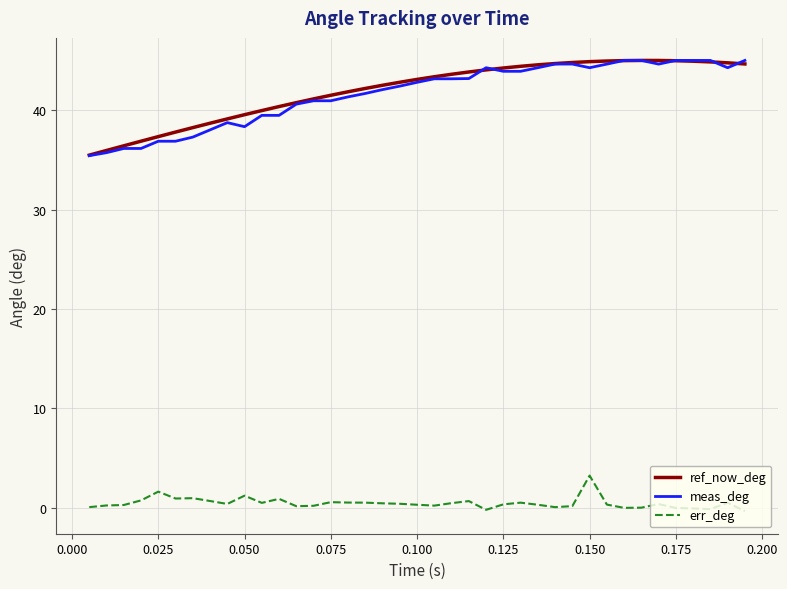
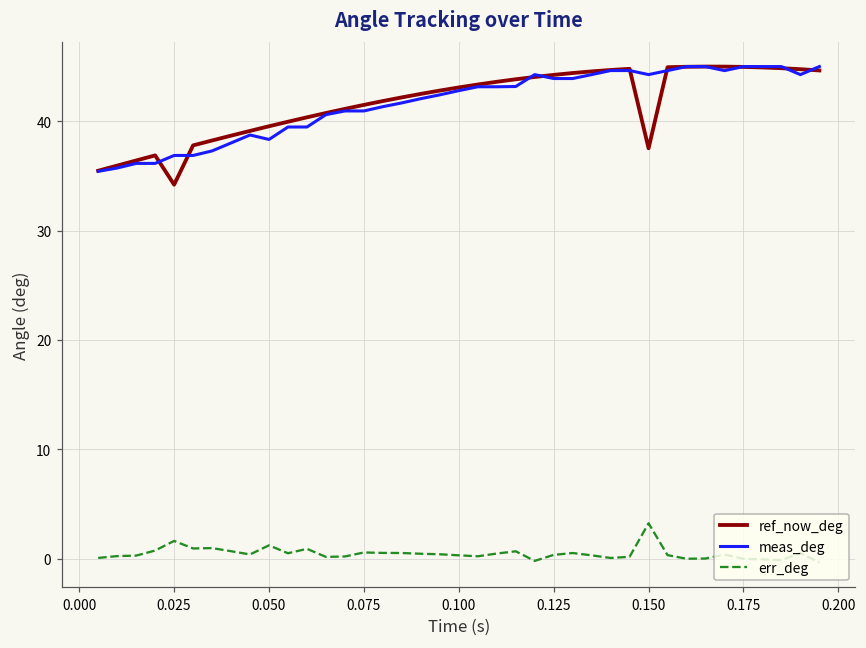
ref_now_deg, 0.025: 37 -> 34
ref_now_deg, 0.150: 45 -> 38
